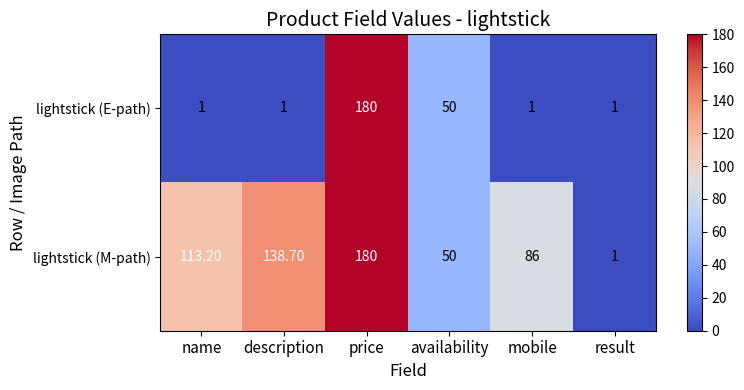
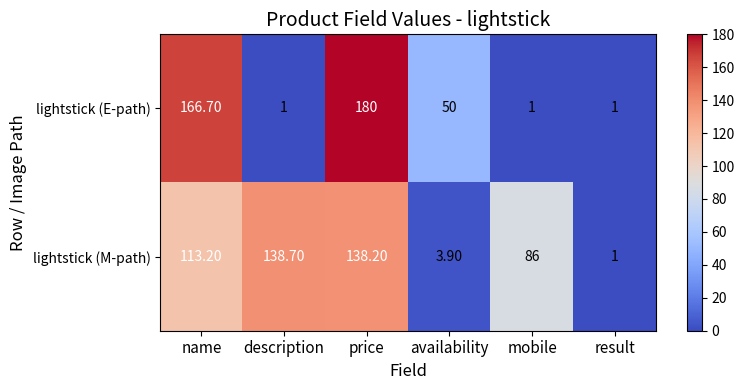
lightstick (E-path), name: 1 -> 166.70
lightstick (M-path), price: 180 -> 138.20
lightstick (M-path), availability: 50 -> 3.90
